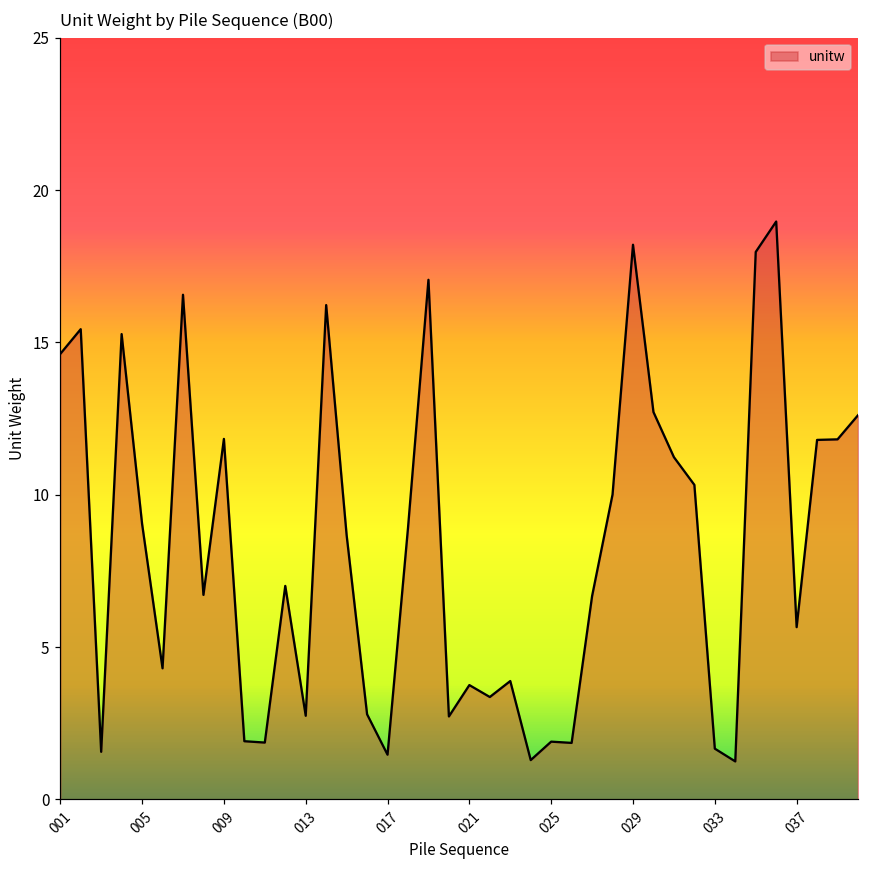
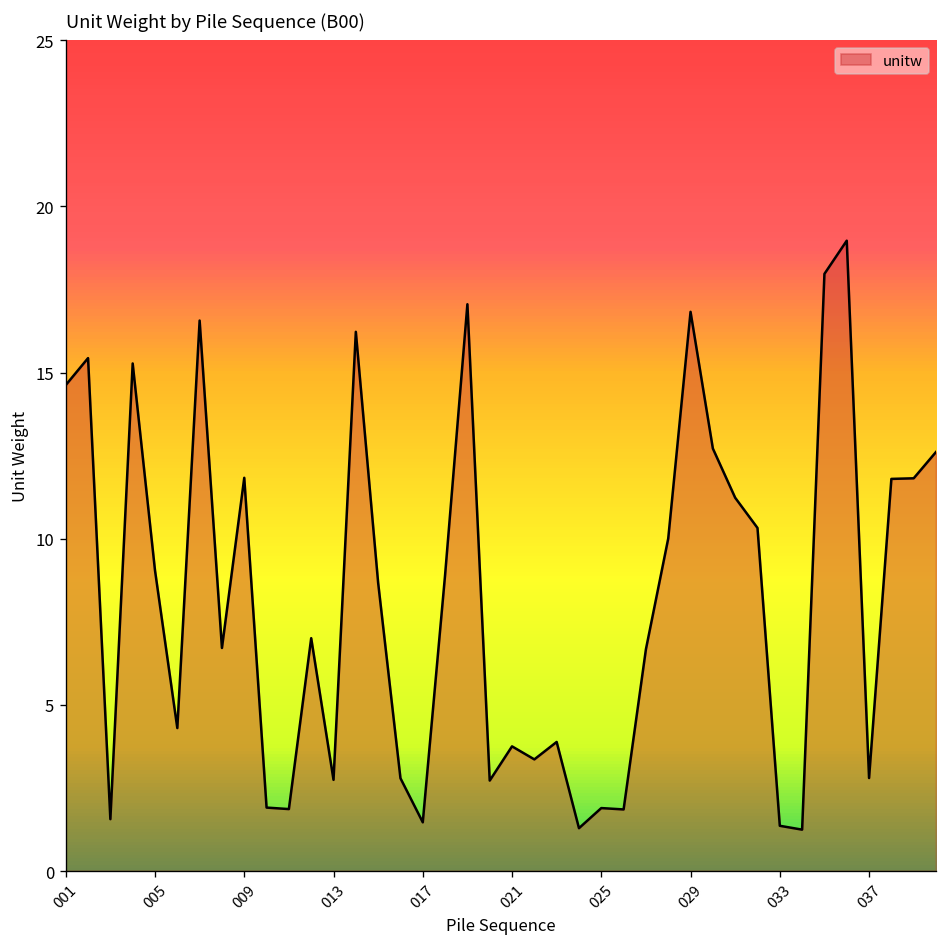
029: 18.2 -> 16.8
033: 1.7 -> 1.4
037: 5.7 -> 2.8
